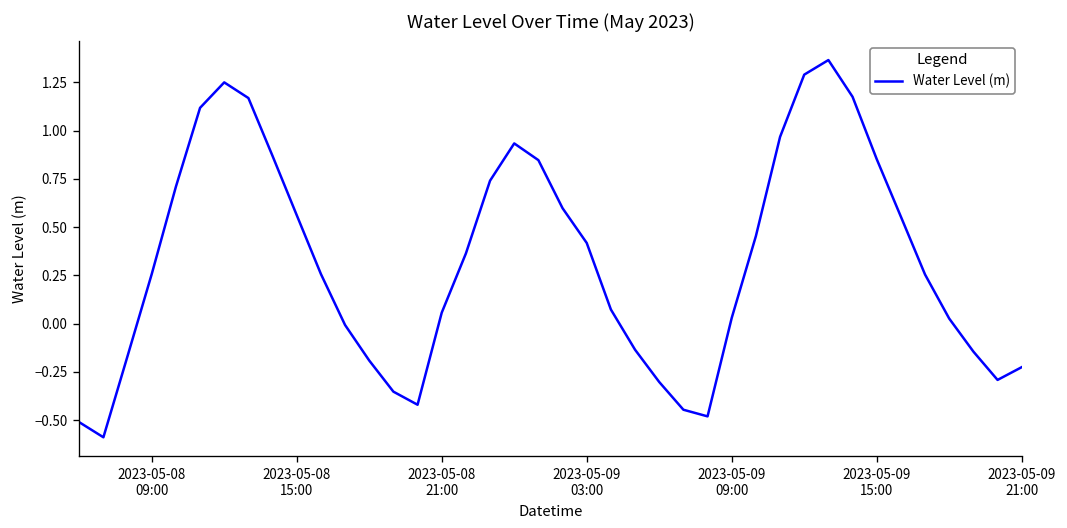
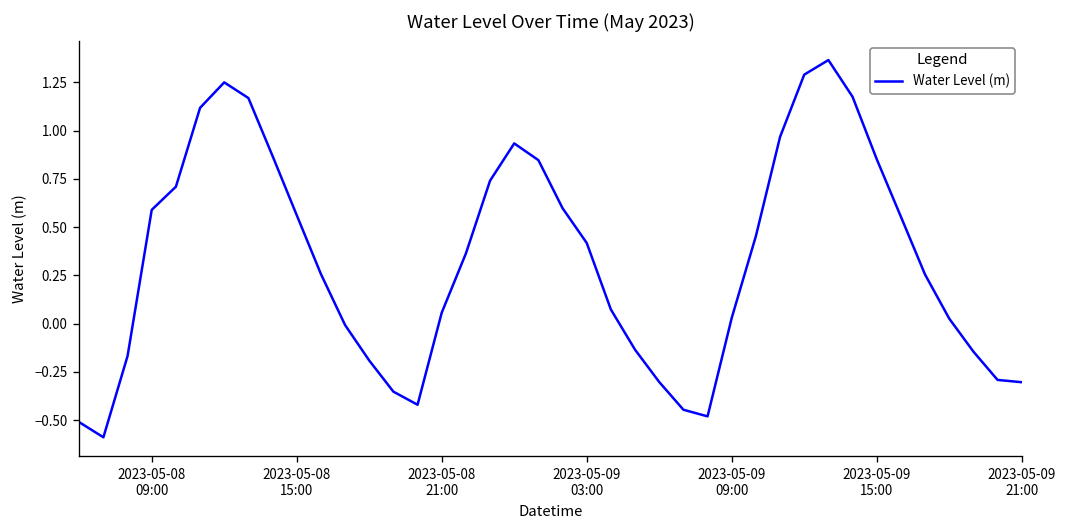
2023-05-08 09:00: 0.26 -> 0.59
2023-05-09 21:00: -0.23 -> -0.30
